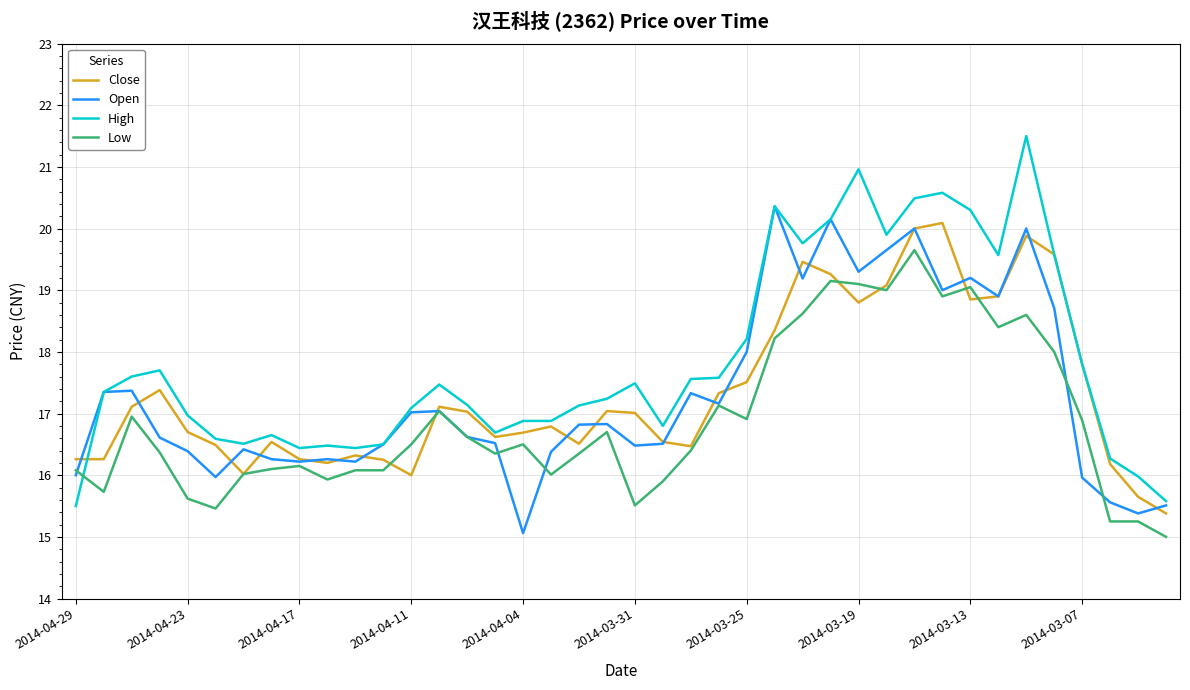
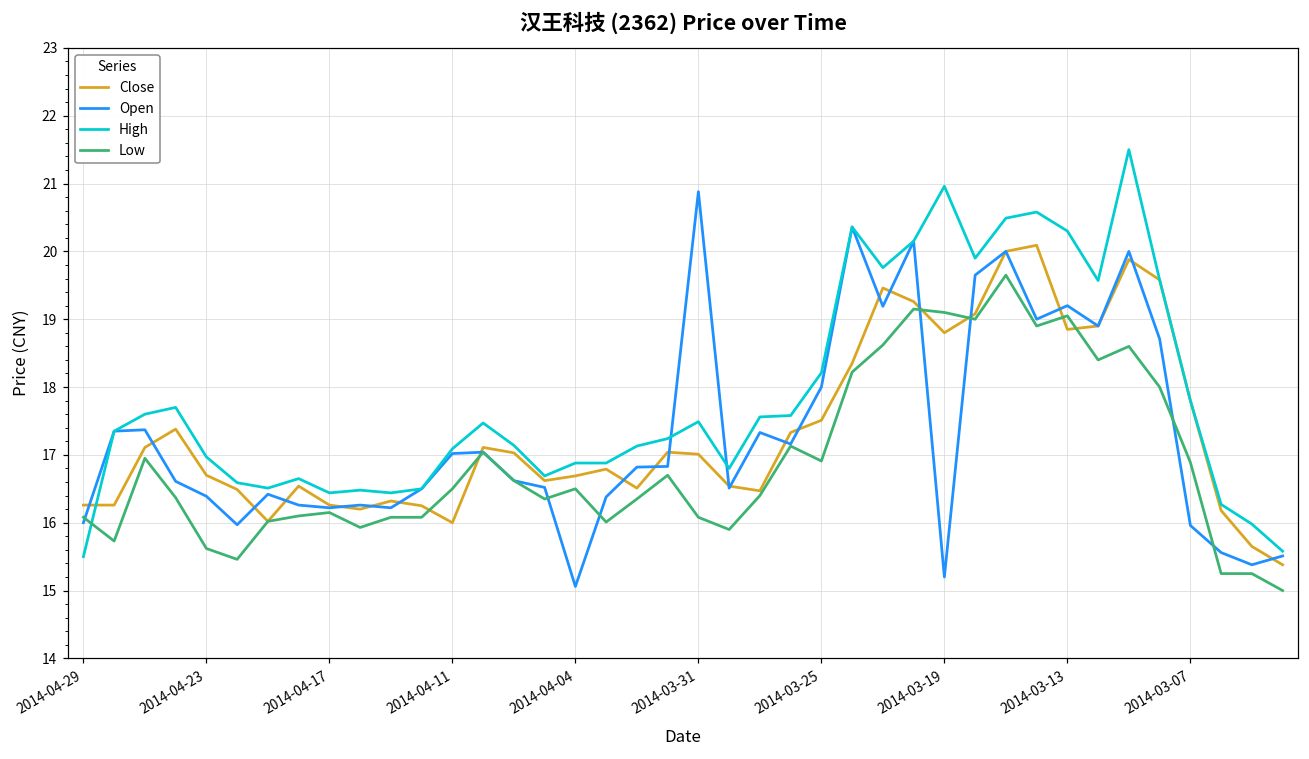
Open, 2014-03-31: 16.5 -> 20.9
Low, 2014-03-31: 15.5 -> 16.1
Open, 2014-03-19: 19.3 -> 15.2
